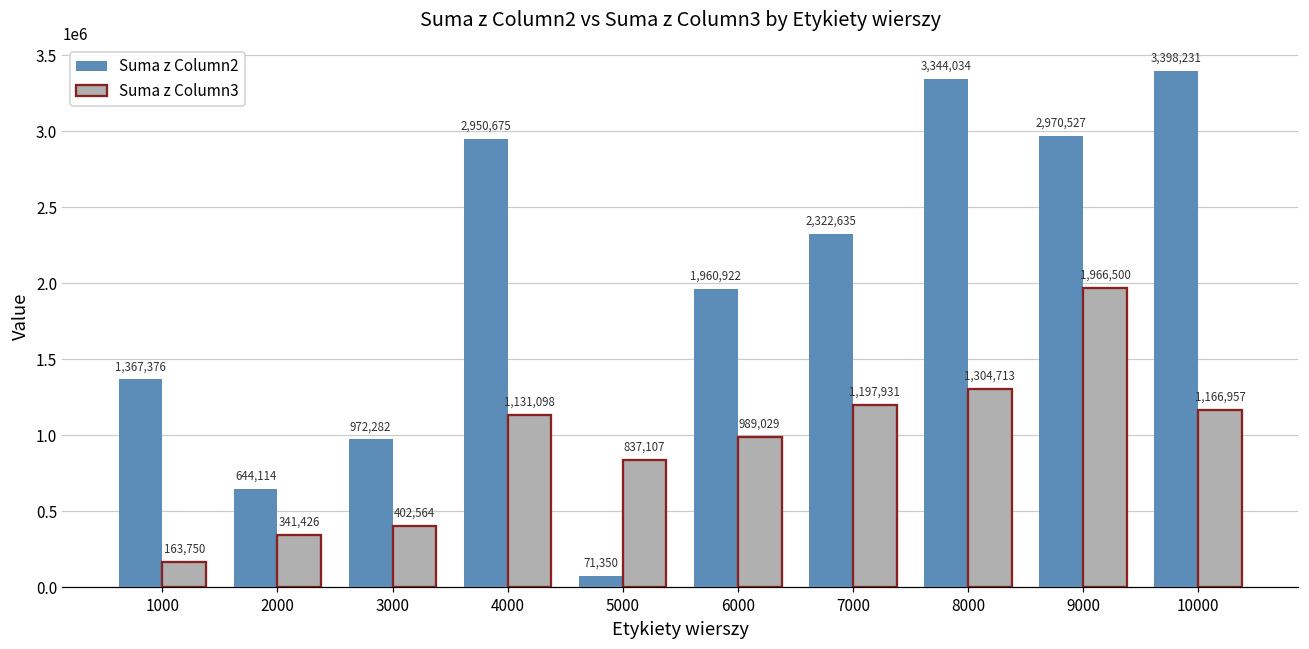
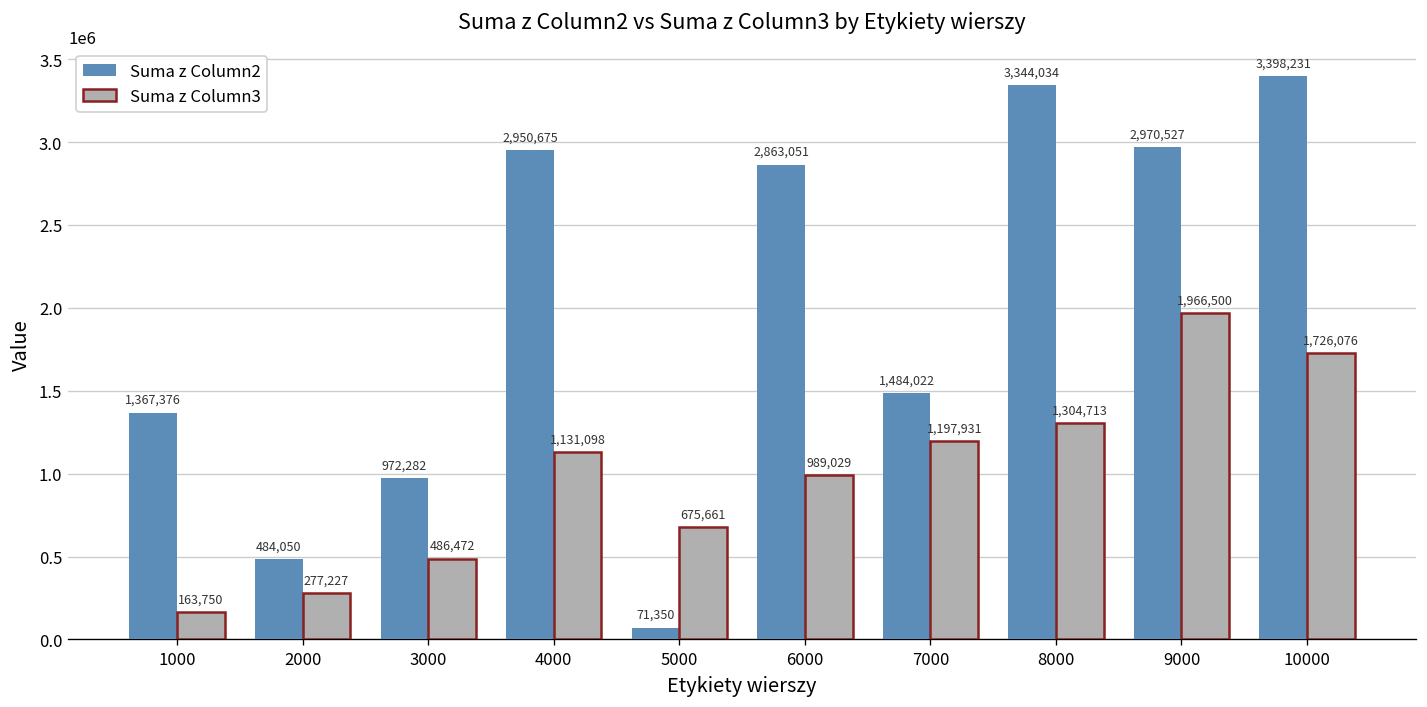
Suma z Column2, 2000: 644,114 -> 484,050
Suma z Column3, 2000: 341,426 -> 277,227
Suma z Column3, 3000: 402,564 -> 486,472
Suma z Column3, 5000: 837,107 -> 675,661
Suma z Column2, 6000: 1,960,922 -> 2,863,051
Suma z Column2, 7000: 2,322,635 -> 1,484,022
Suma z Column3, 10000: 1,166,957 -> 1,726,076
